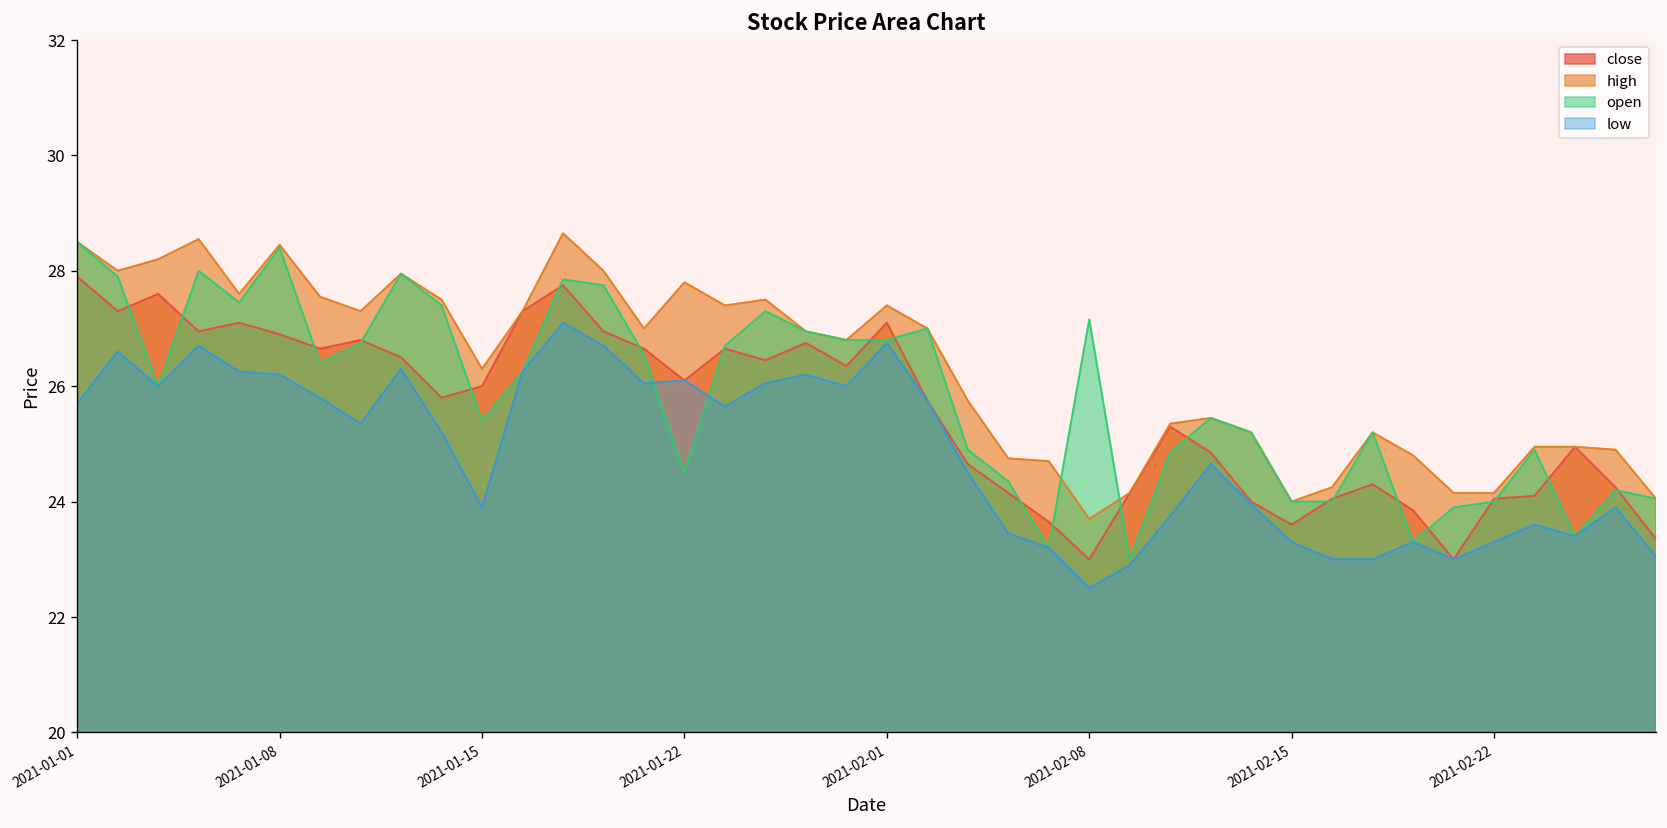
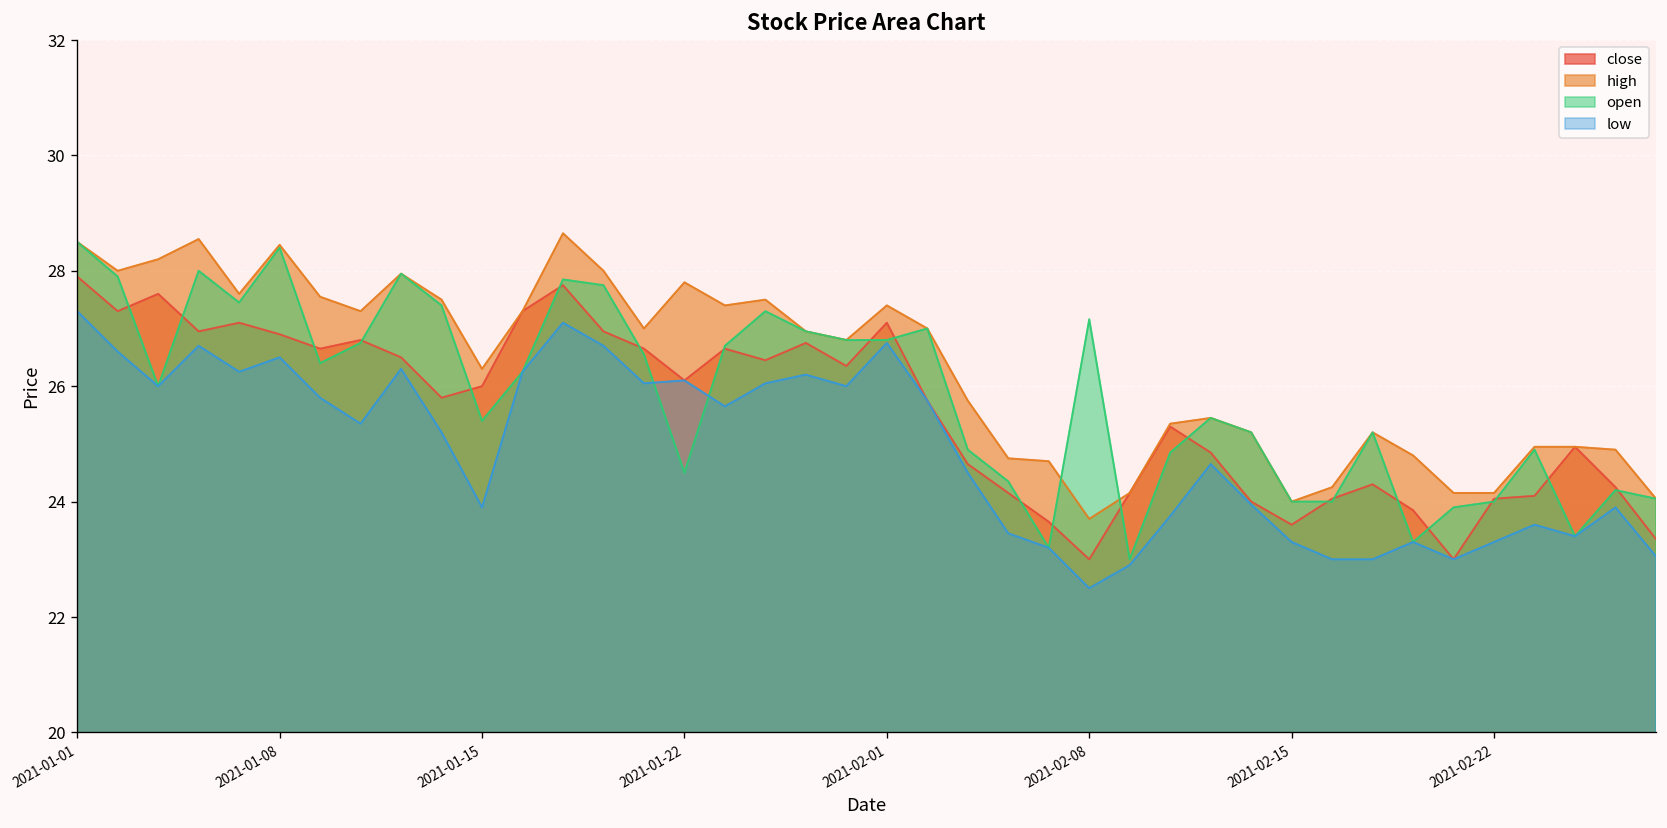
low, 2021-01-01: 25.7 -> 27.3
low, 2021-01-08: 26.2 -> 26.5
